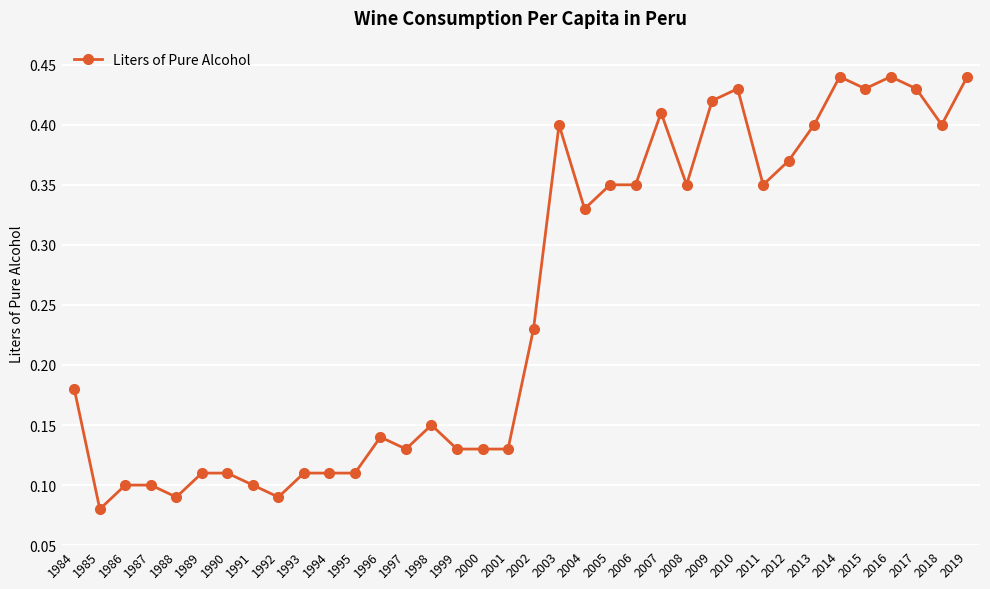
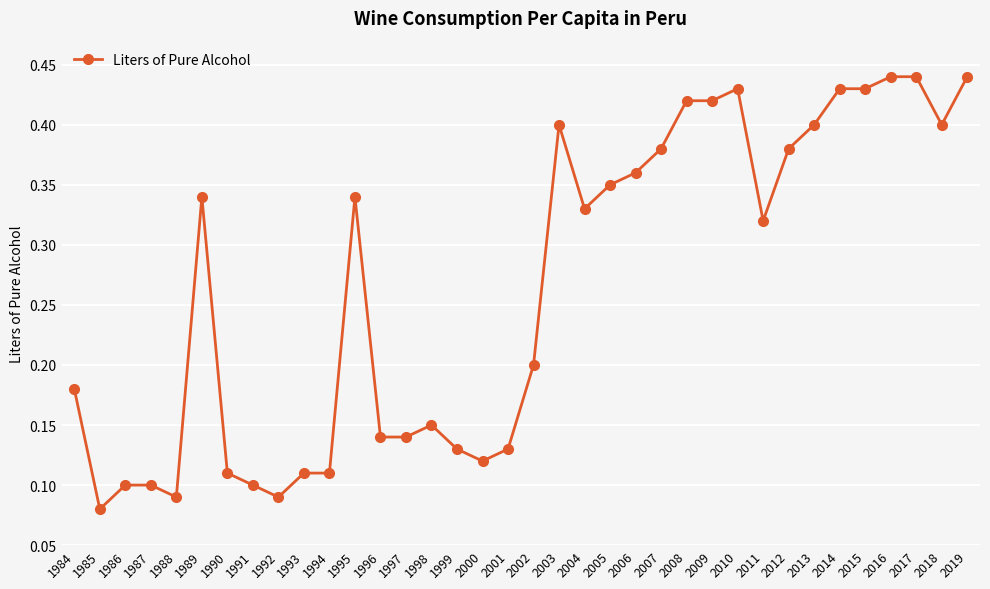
1989: 0.11 -> 0.34
1995: 0.11 -> 0.34
1997: 0.13 -> 0.14
2000: 0.13 -> 0.12
2002: 0.23 -> 0.20
2006: 0.35 -> 0.36
2007: 0.41 -> 0.38
2008: 0.35 -> 0.42
2011: 0.35 -> 0.32
2012: 0.37 -> 0.38
2014: 0.44 -> 0.43
2017: 0.43 -> 0.44
